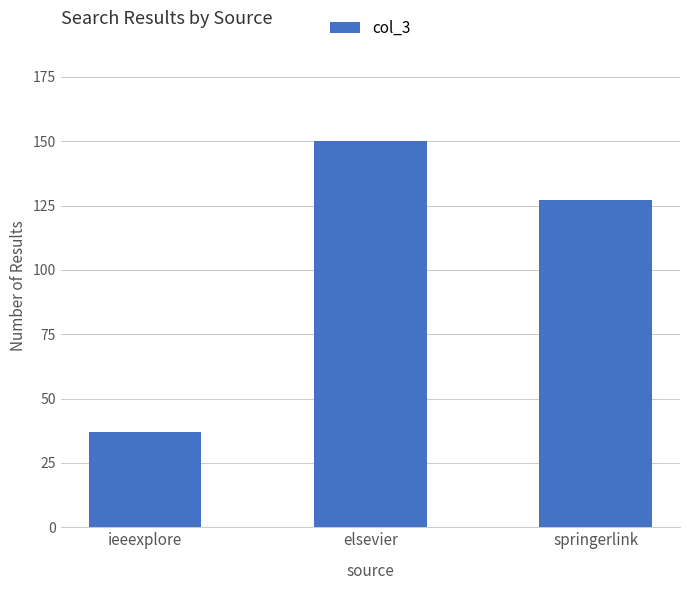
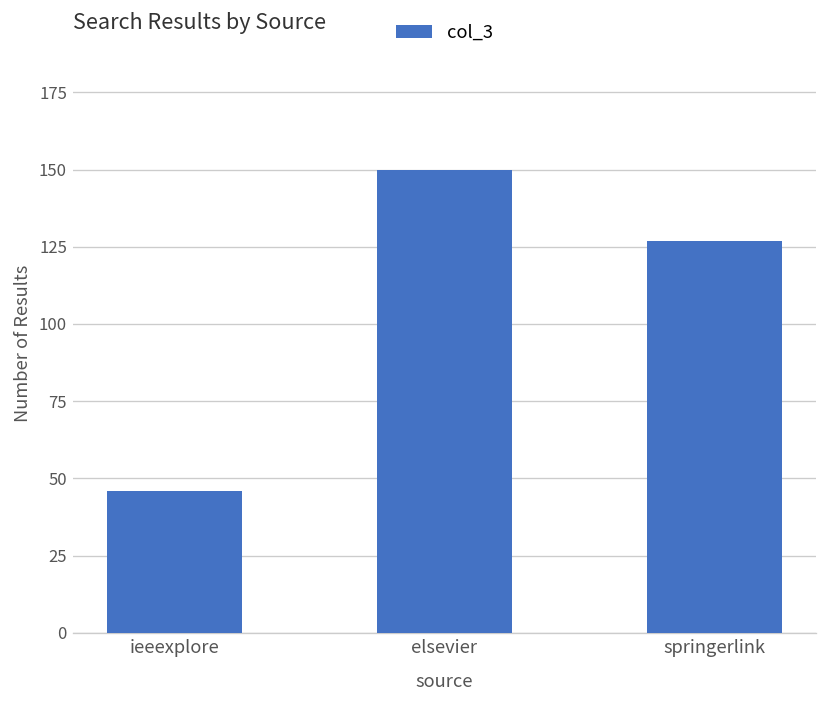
ieeexplore: 37 -> 46
